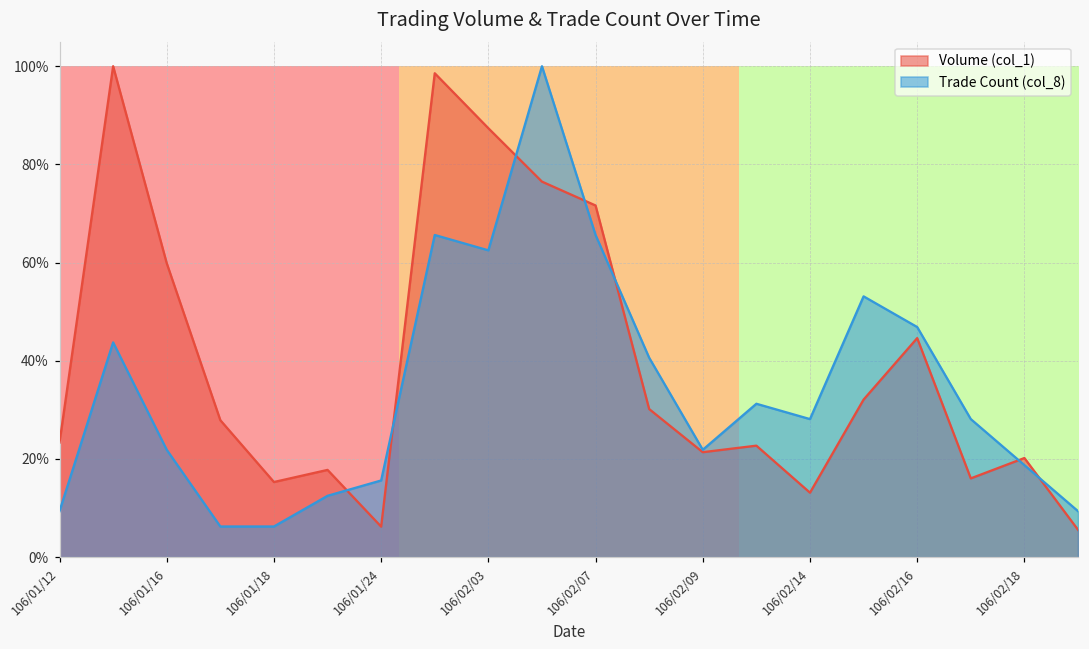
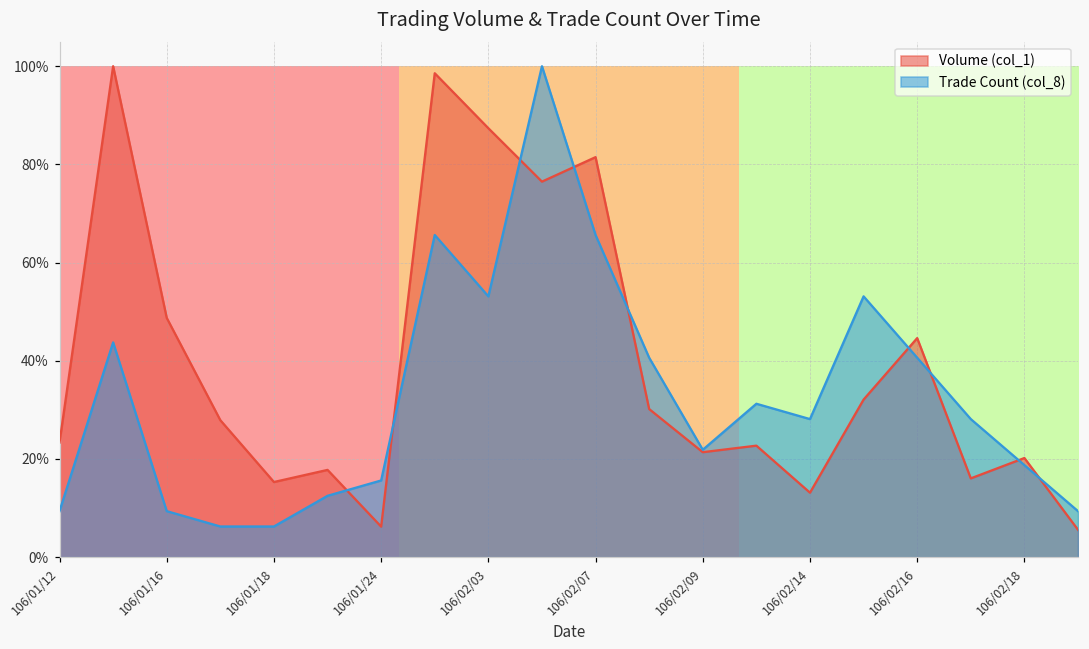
Volume (col_1), 106/01/16: 60% -> 49%
Trade Count (col_8), 106/01/16: 22% -> 9%
Trade Count (col_8), 106/02/03: 63% -> 53%
Volume (col_1), 106/02/07: 72% -> 81%
Trade Count (col_8), 106/02/16: 47% -> 41%
